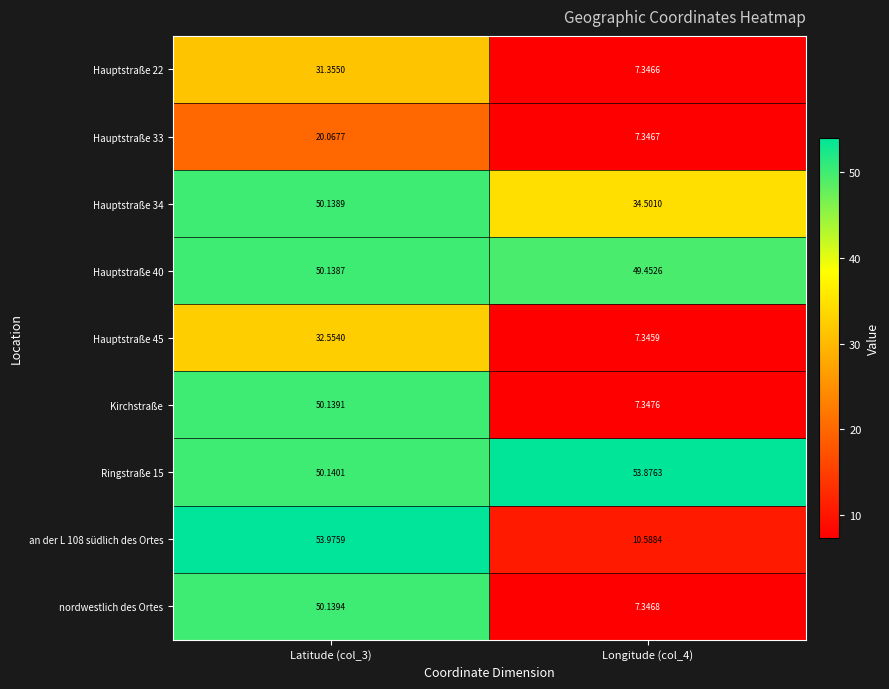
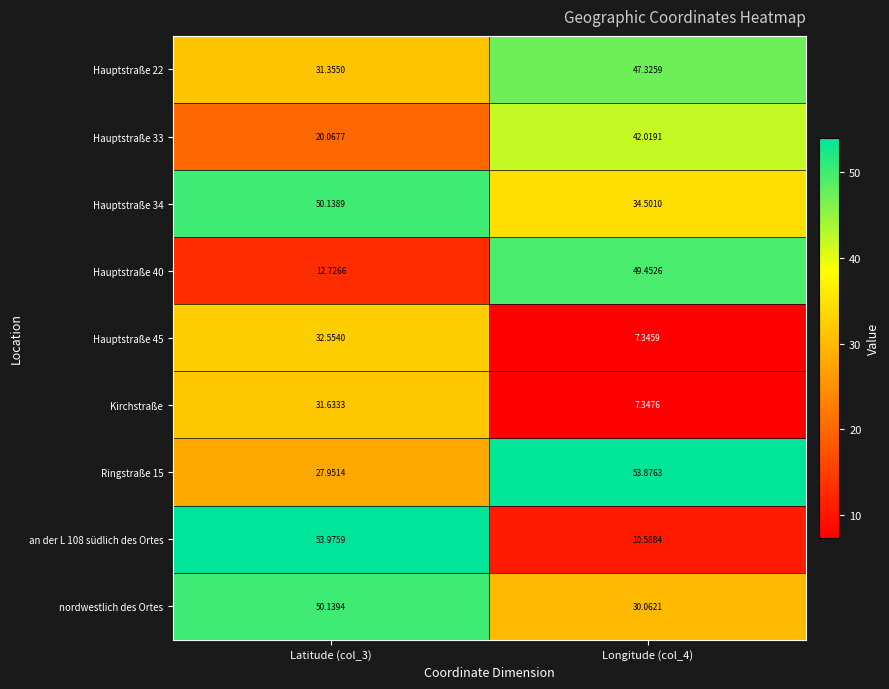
Hauptstraße 22, Longitude (col_4): 7.3466 -> 47.3259
Hauptstraße 33, Longitude (col_4): 7.3467 -> 42.0191
Hauptstraße 40, Latitude (col_3): 50.1387 -> 12.7266
Kirchstraße, Latitude (col_3): 50.1391 -> 31.6333
Ringstraße 15, Latitude (col_3): 50.1401 -> 27.9514
nordwestlich des Ortes, Longitude (col_4): 7.3468 -> 30.0621
